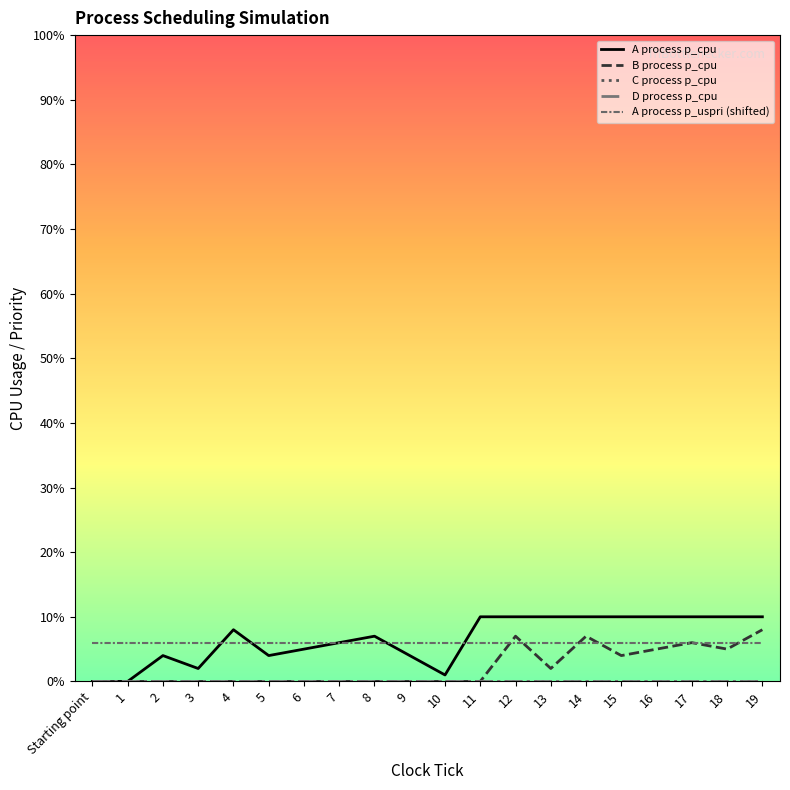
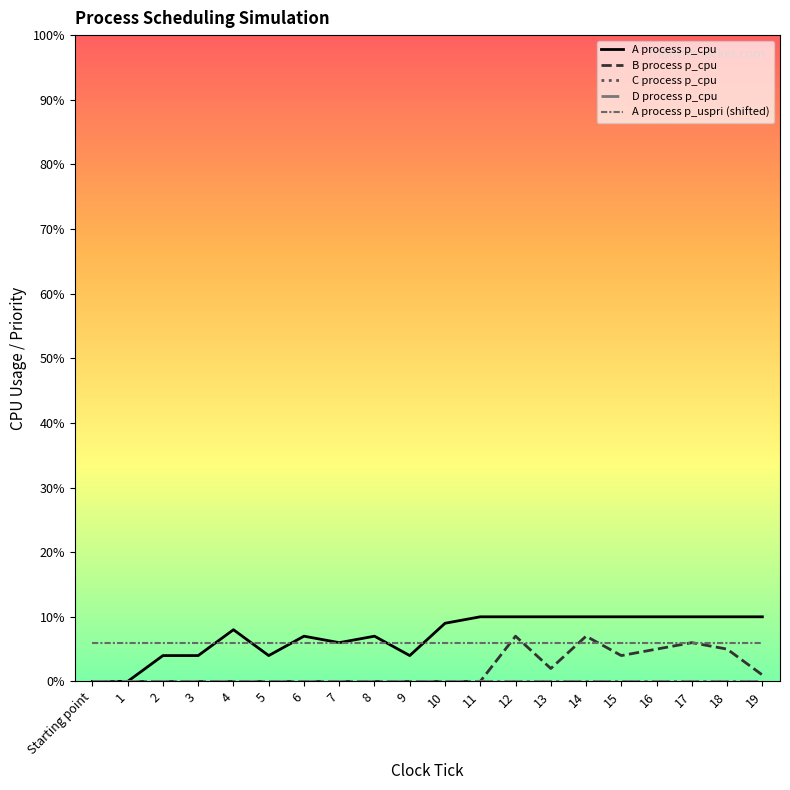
A process p_cpu, 3: 2% -> 4%
A process p_cpu, 6: 5% -> 7%
A process p_cpu, 10: 1% -> 9%
B process p_cpu, 19: 8% -> 1%
